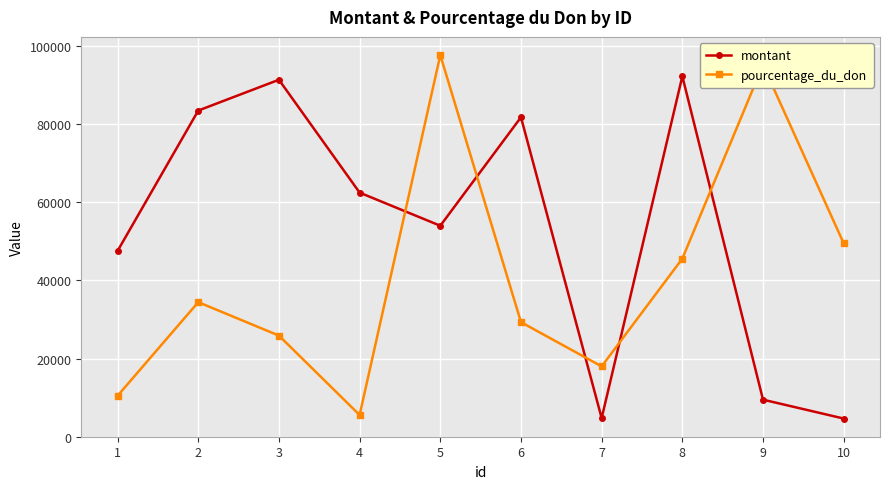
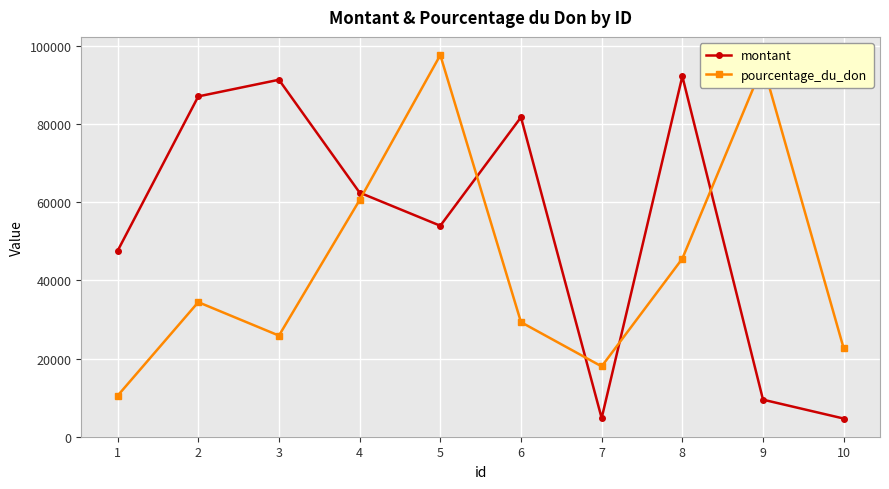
montant, 2: 83000 -> 87000
pourcentage_du_don, 4: 6000 -> 61000
pourcentage_du_don, 10: 49000 -> 23000
